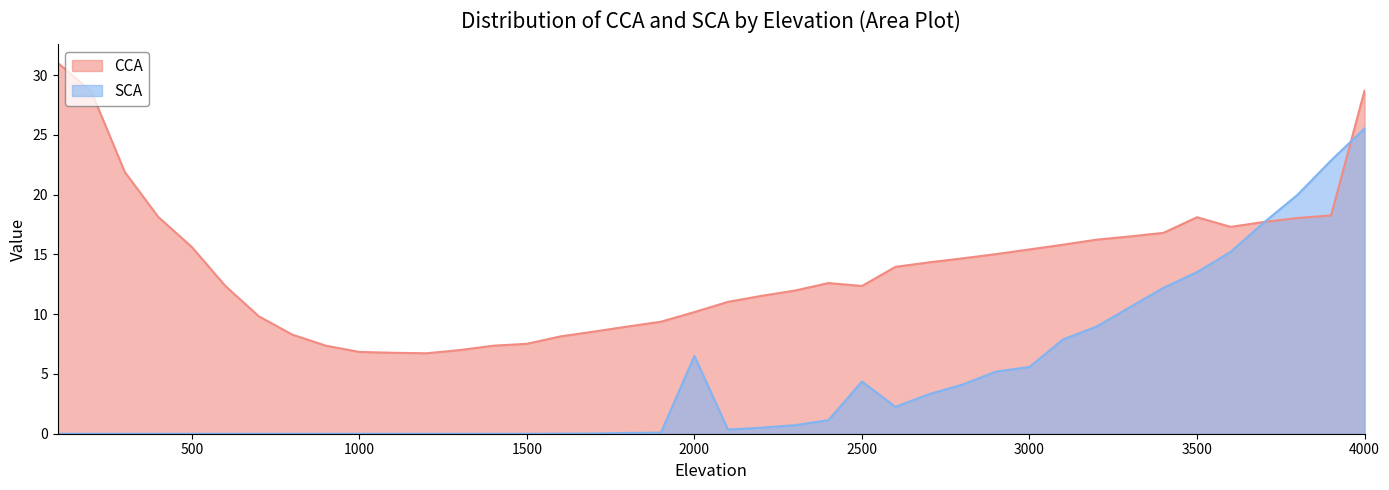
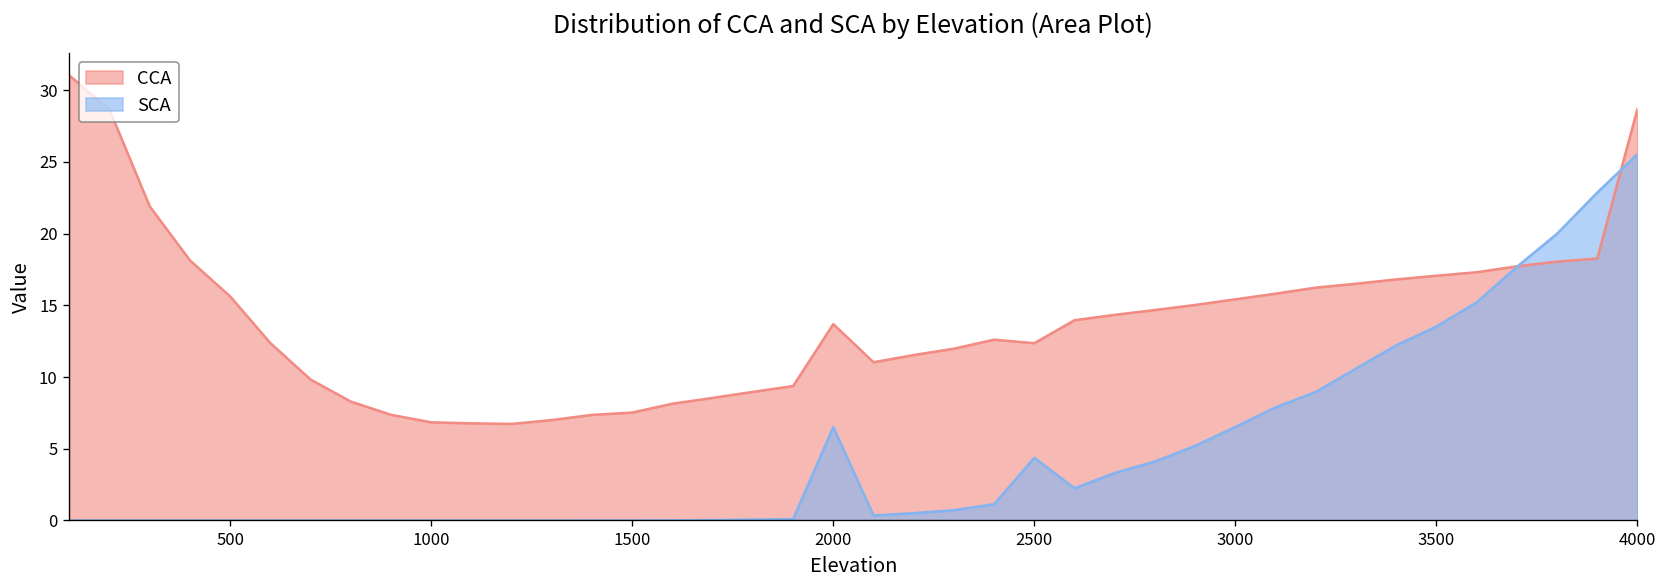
CCA, 2000: 10.2 -> 13.7
SCA, 3000: 5.6 -> 6.5
CCA, 3500: 18.1 -> 17.1
